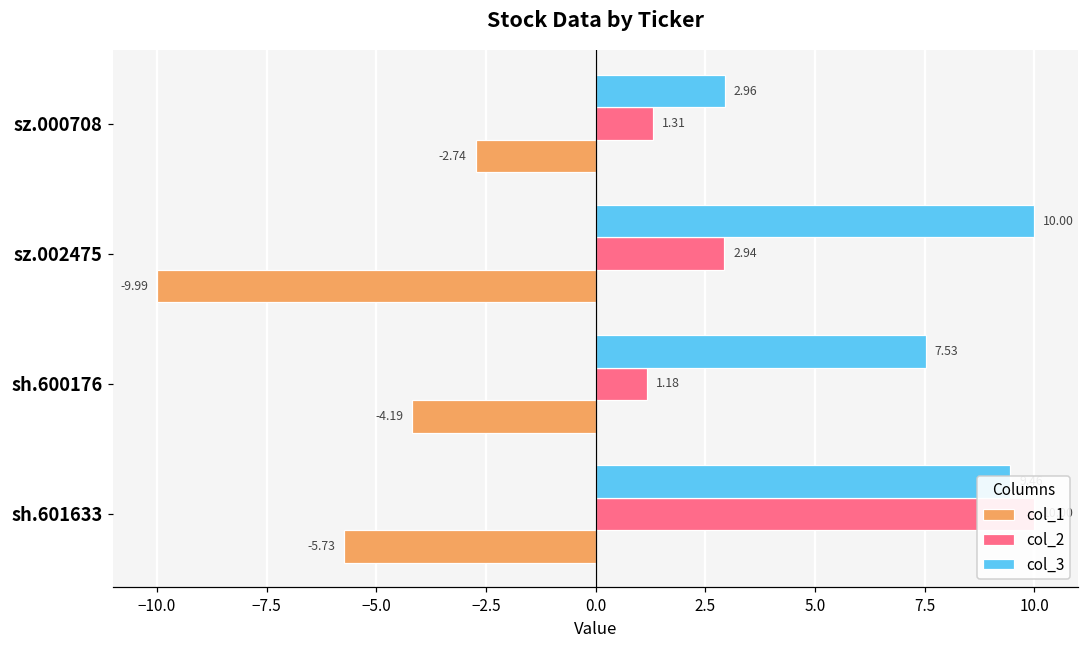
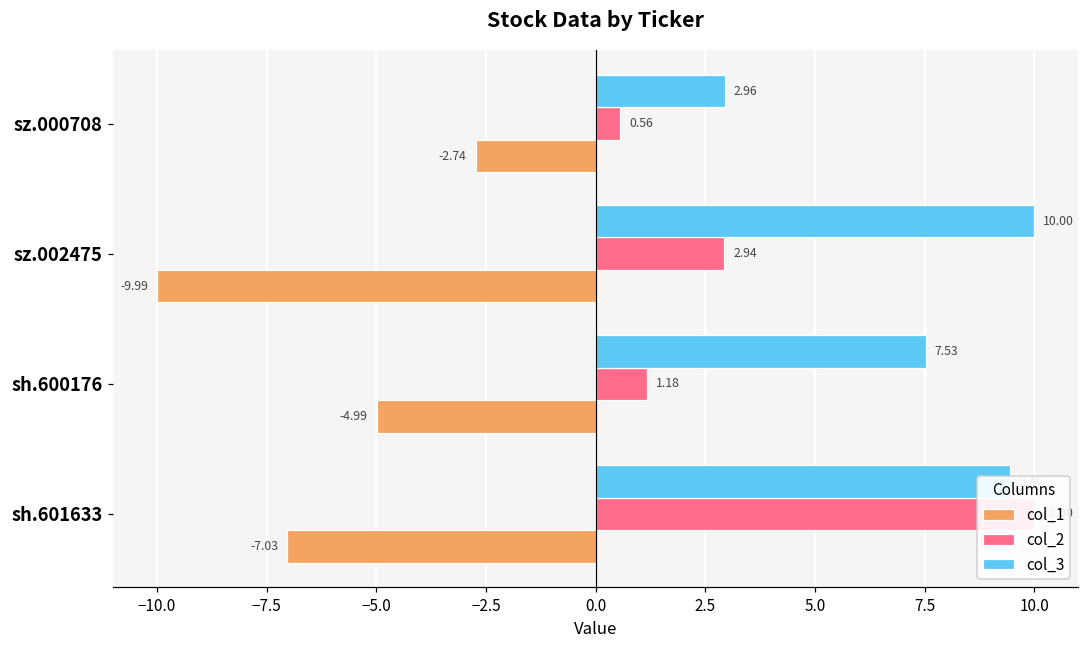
col_2, sz.000708: 1.31 -> 0.56
col_1, sh.600176: -4.19 -> -4.99
col_1, sh.601633: -5.73 -> -7.03
